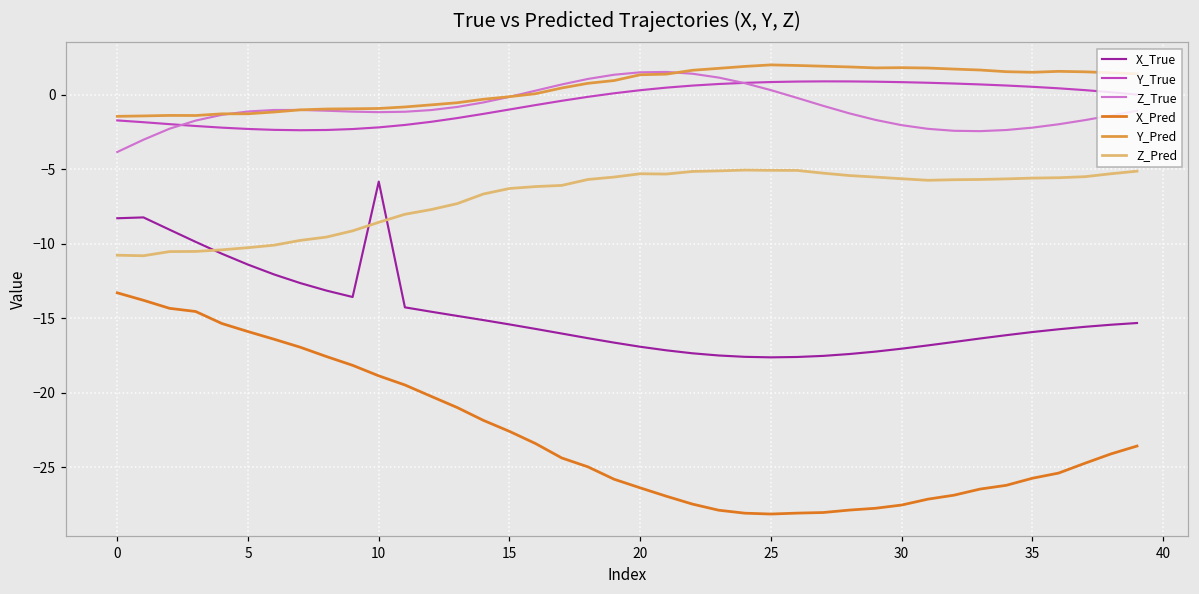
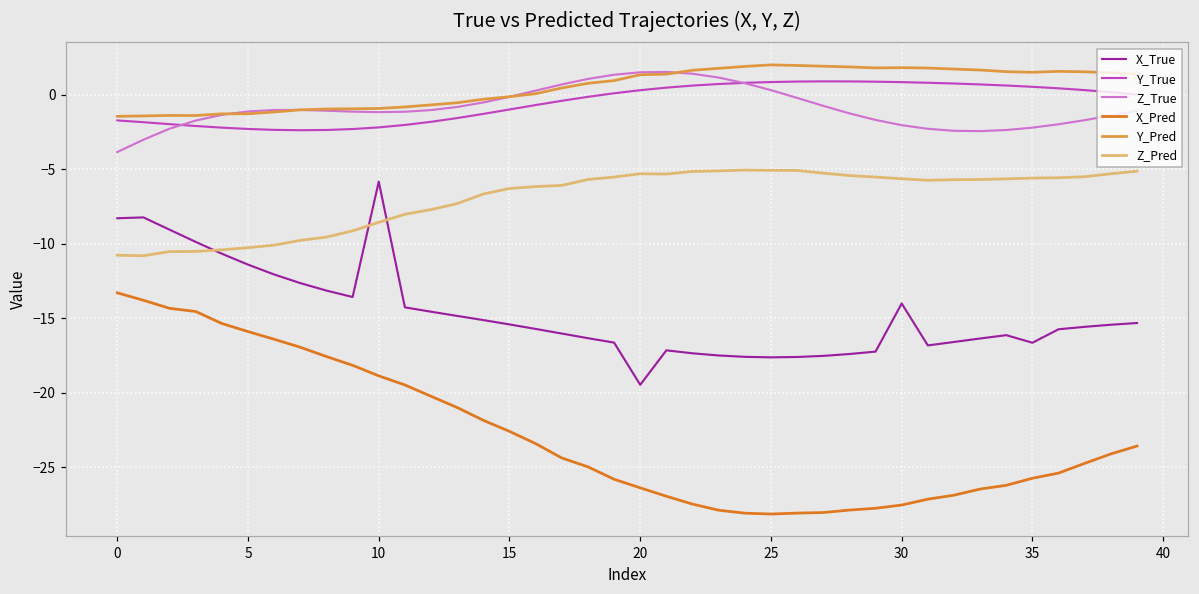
X_True, 20: -16.9 -> -19.5
X_True, 30: -17.0 -> -14.0
X_True, 35: -15.9 -> -16.6
